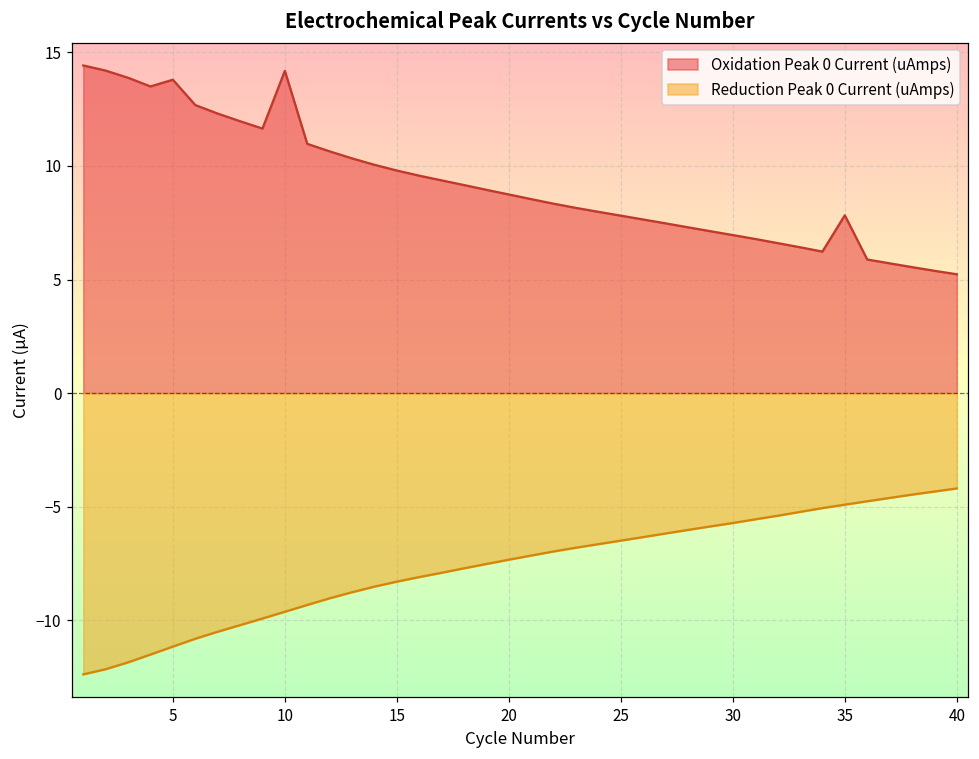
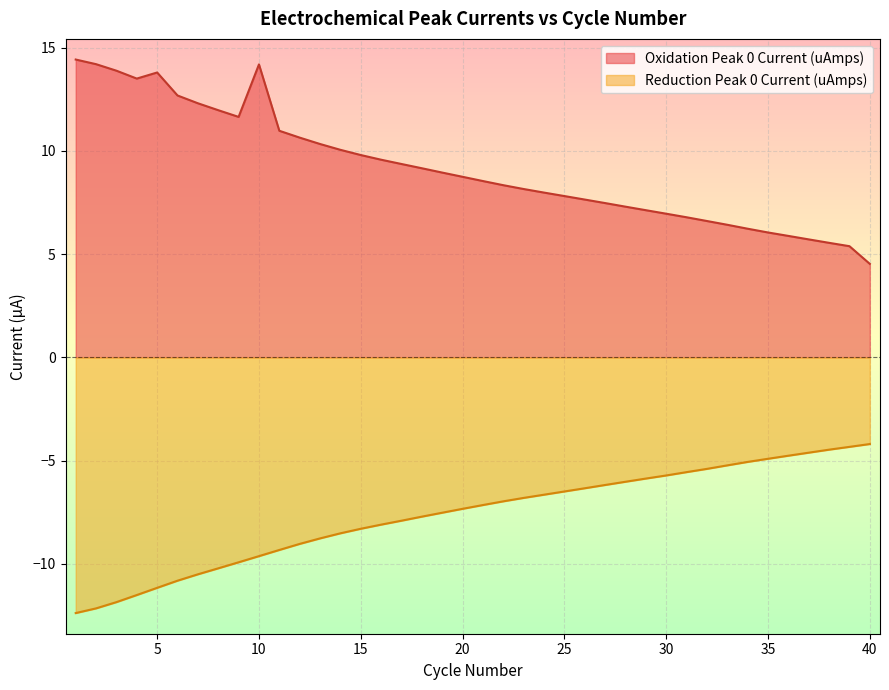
Oxidation Peak 0 Current (uAmps), 35: 7.8 -> 6.0
Oxidation Peak 0 Current (uAmps), 40: 5.2 -> 4.5
